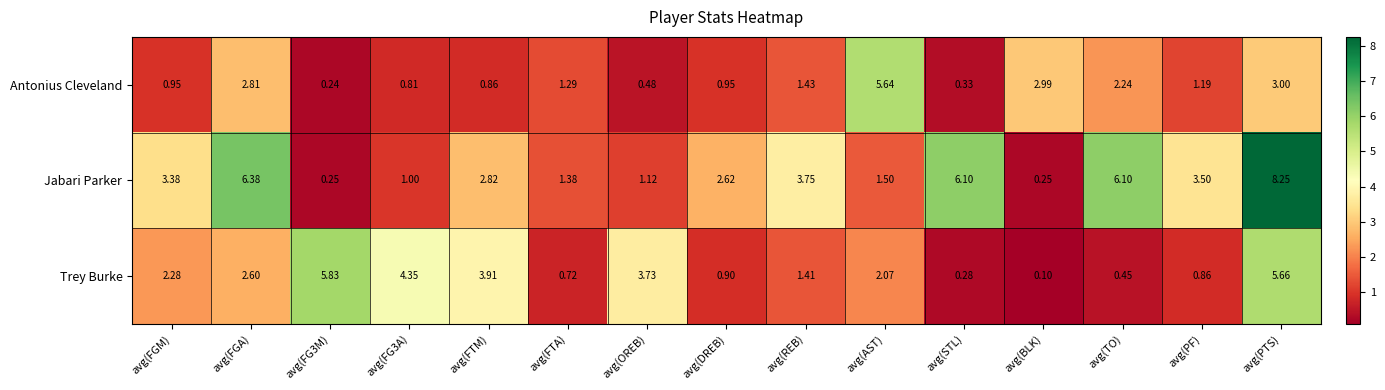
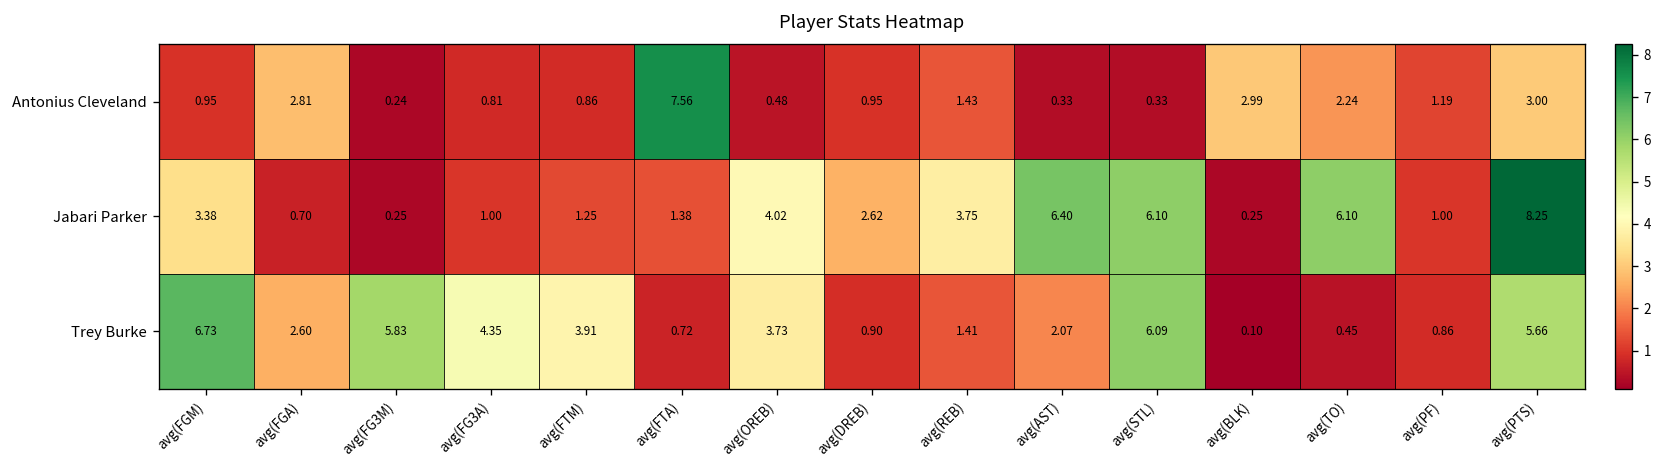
Antonius Cleveland, avg(FTA): 1.29 -> 7.56
Antonius Cleveland, avg(AST): 5.64 -> 0.33
Jabari Parker, avg(FGA): 6.38 -> 0.70
Jabari Parker, avg(FTM): 2.82 -> 1.25
Jabari Parker, avg(OREB): 1.12 -> 4.02
Jabari Parker, avg(AST): 1.50 -> 6.40
Jabari Parker, avg(PF): 3.50 -> 1.00
Trey Burke, avg(FGM): 2.28 -> 6.73
Trey Burke, avg(STL): 0.28 -> 6.09
